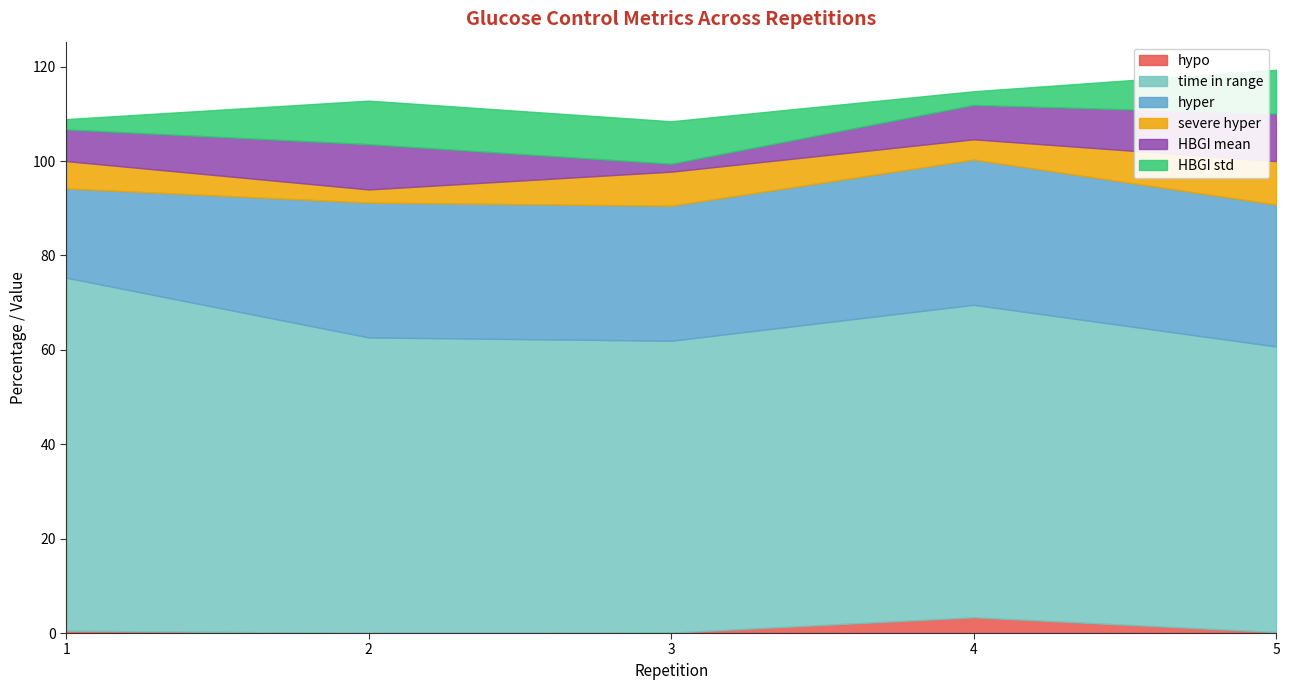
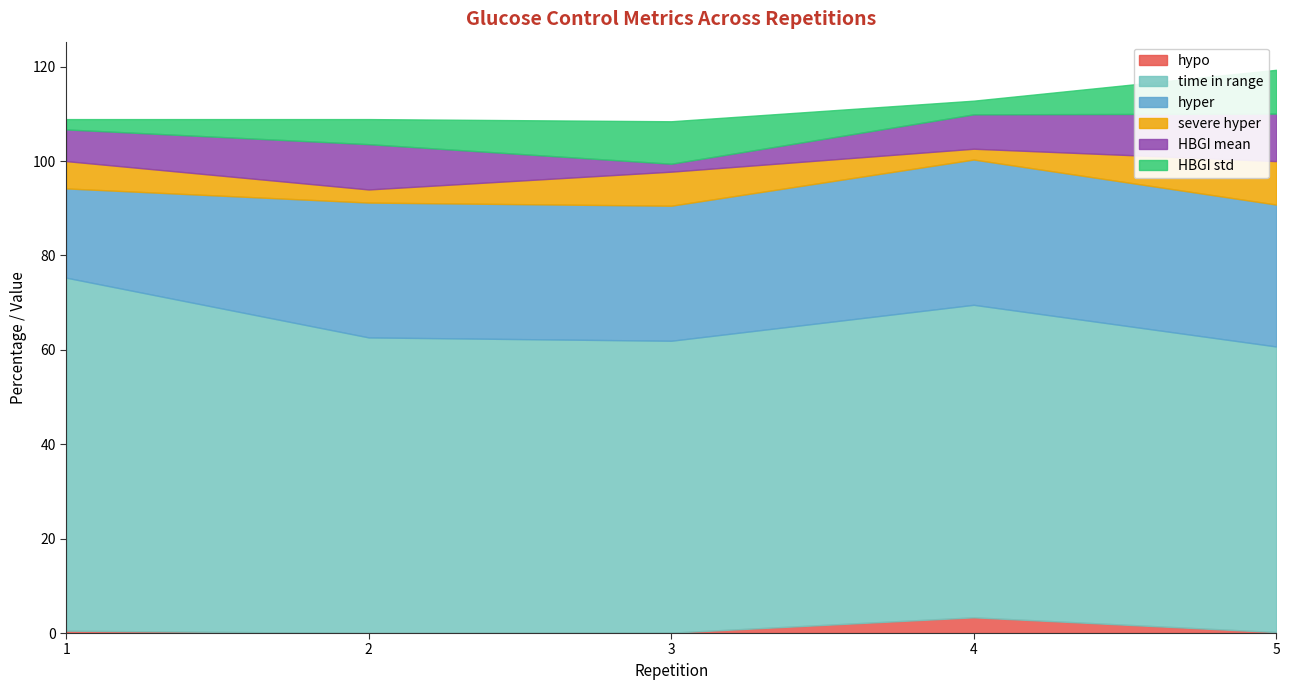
HBGI std, 2: 9 -> 5
severe hyper, 4: 4 -> 2
